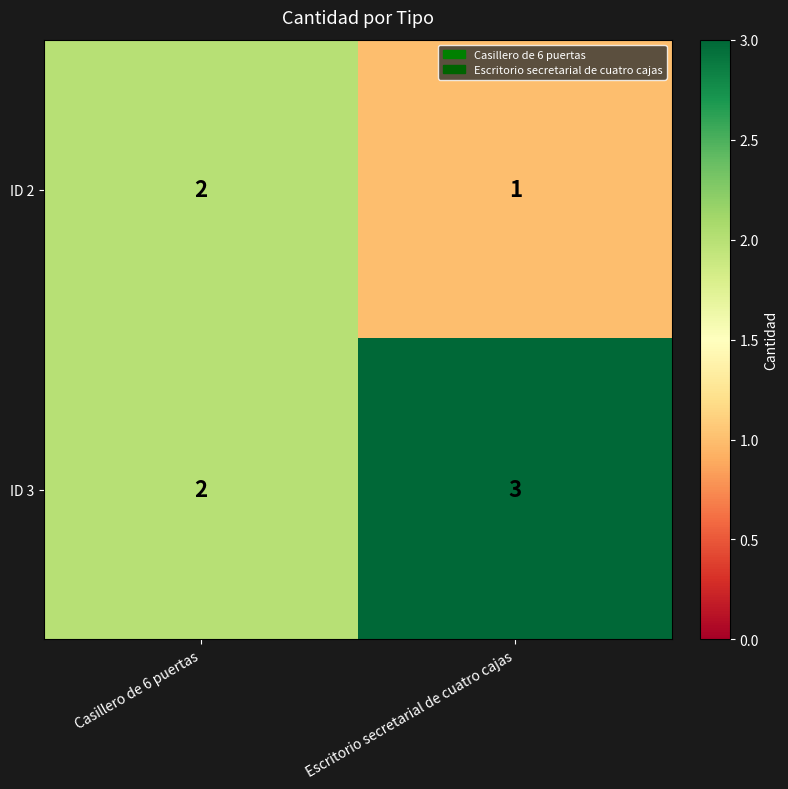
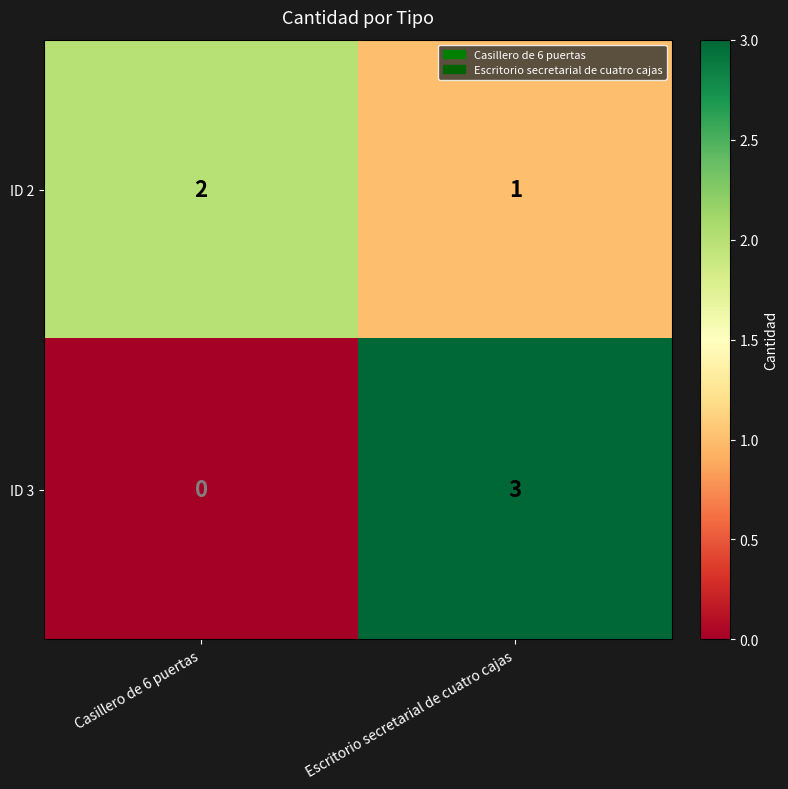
ID 3, Casillero de 6 puertas: 2 -> 0
